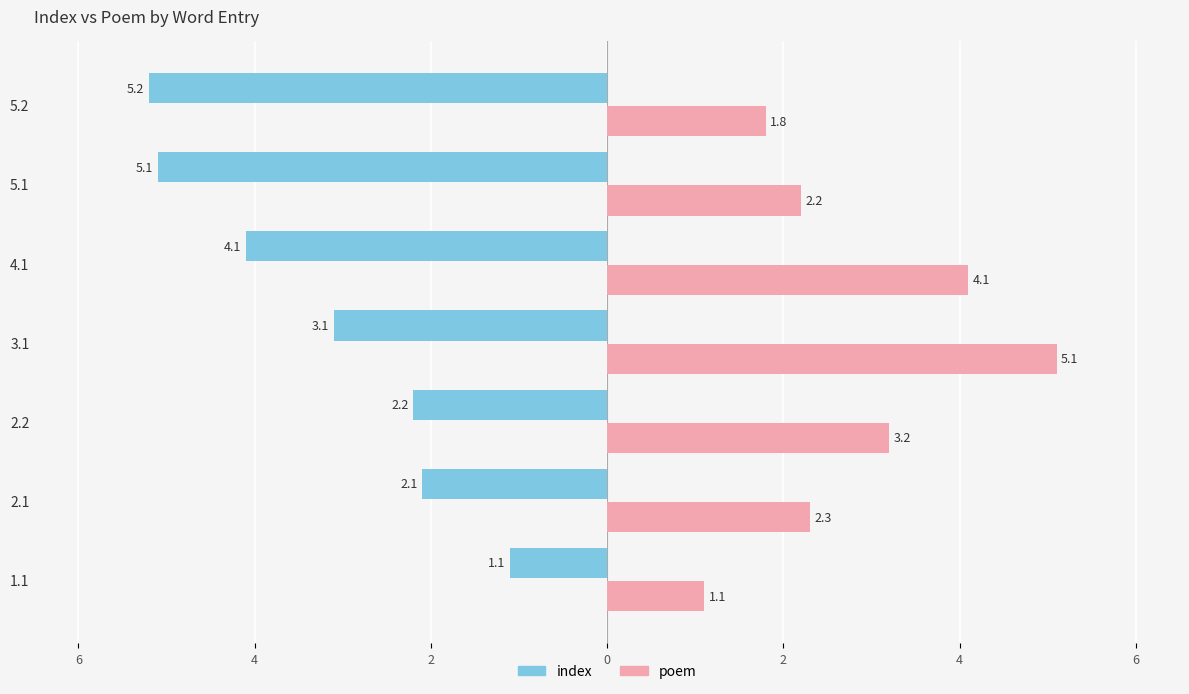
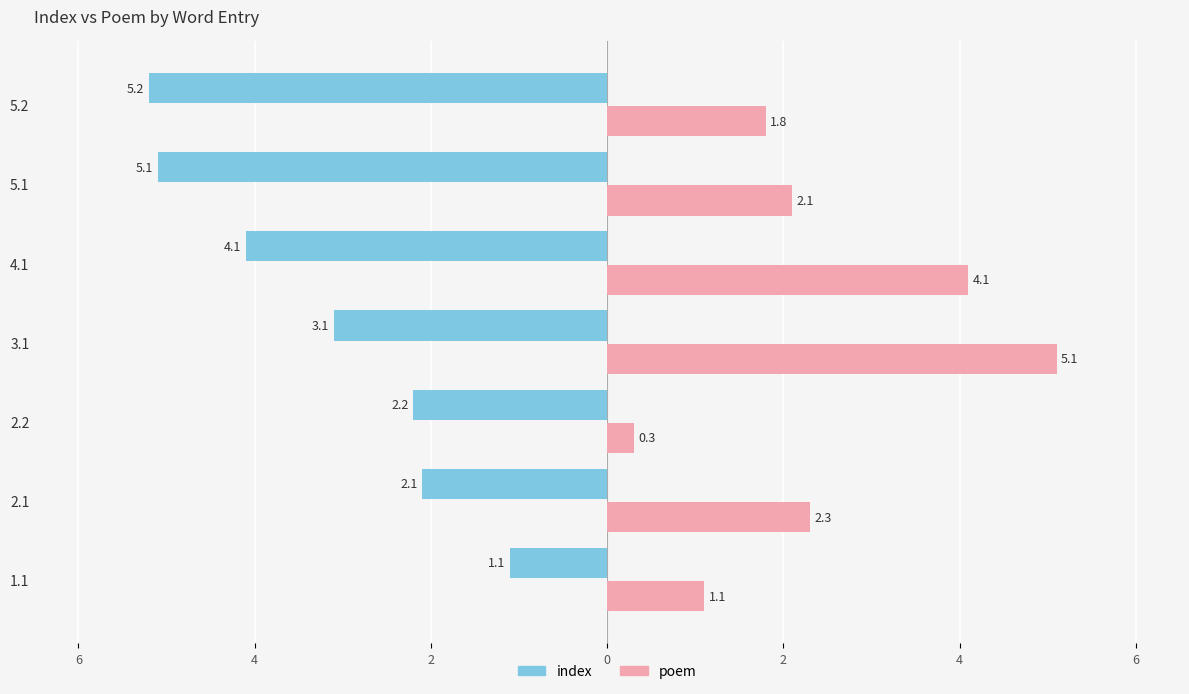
poem, 5.1: 2.2 -> 2.1
poem, 2.2: 3.2 -> 0.3
